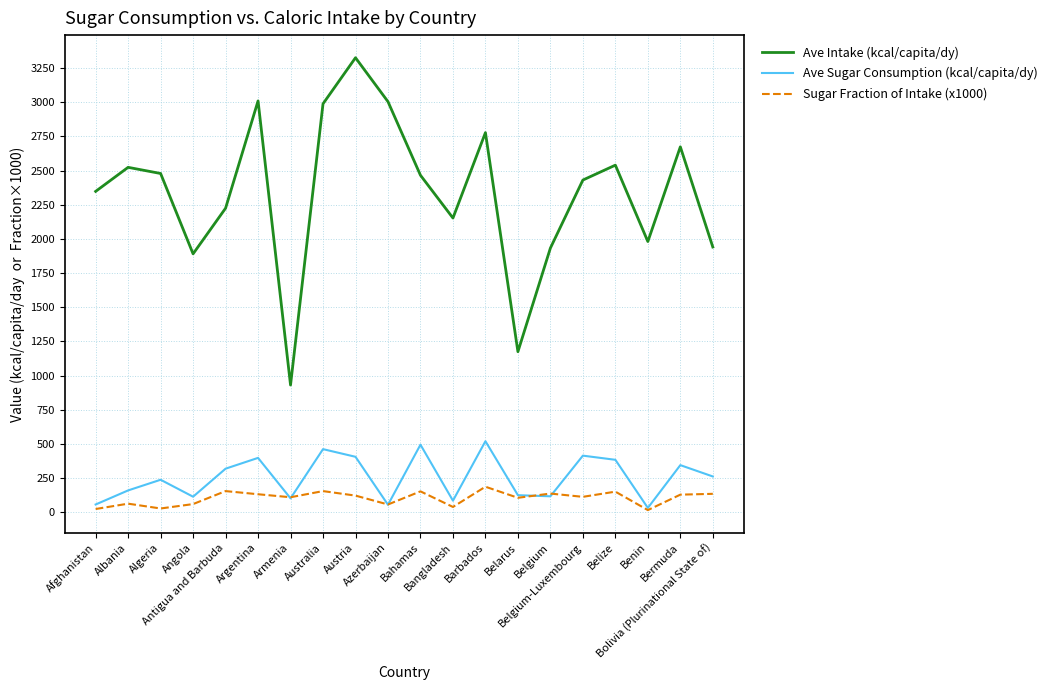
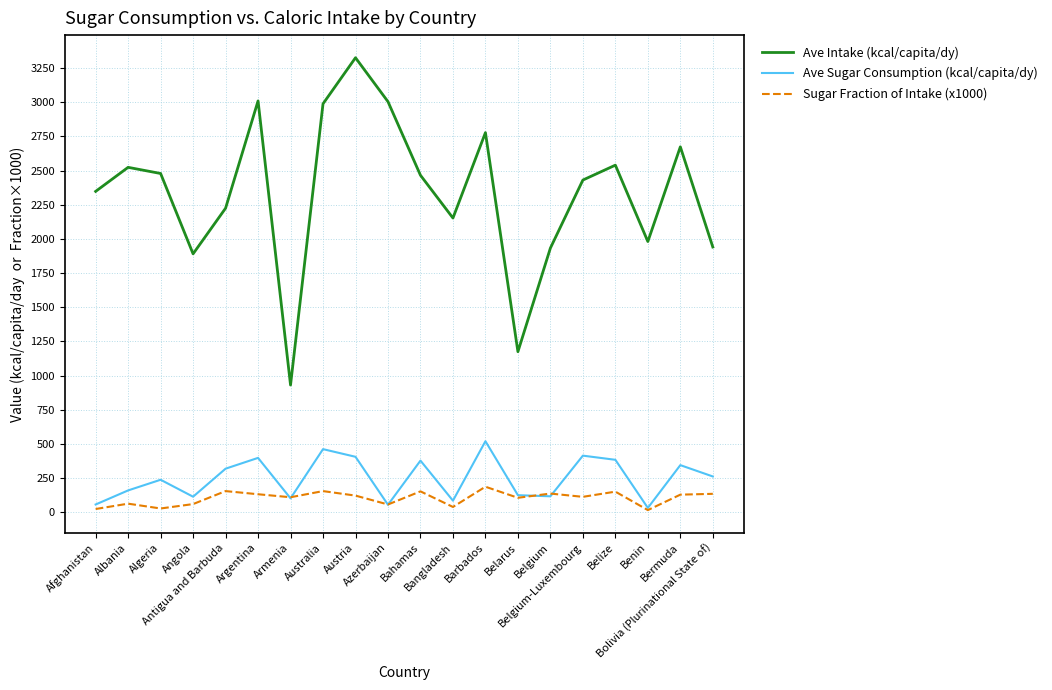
Ave Sugar Consumption (kcal/capita/dy), Bahamas: 490 -> 380
